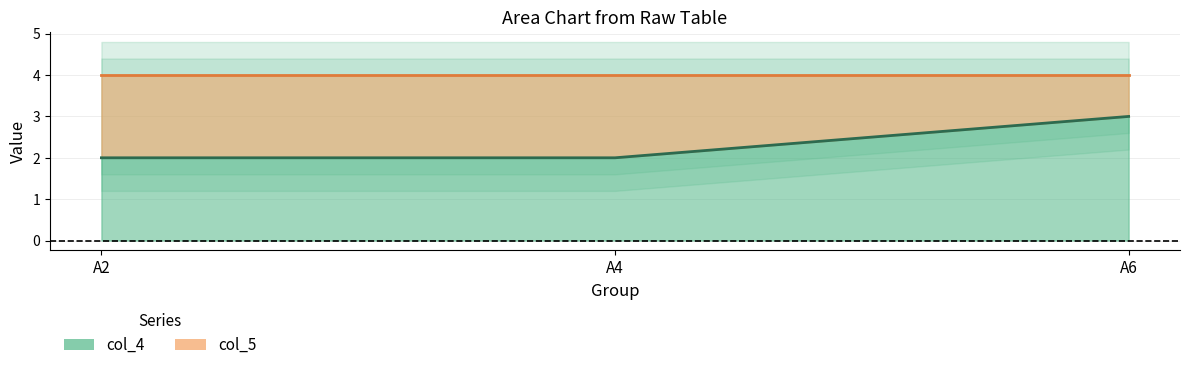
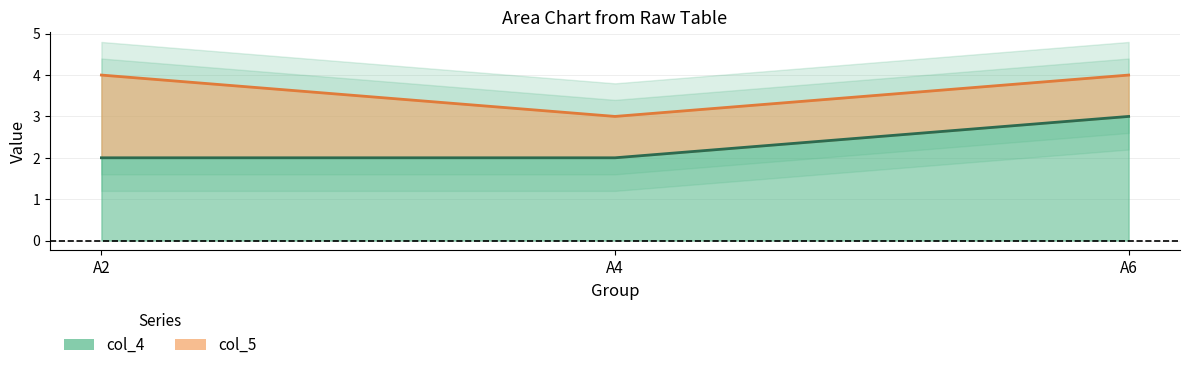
col_5, A4: 4 -> 3
